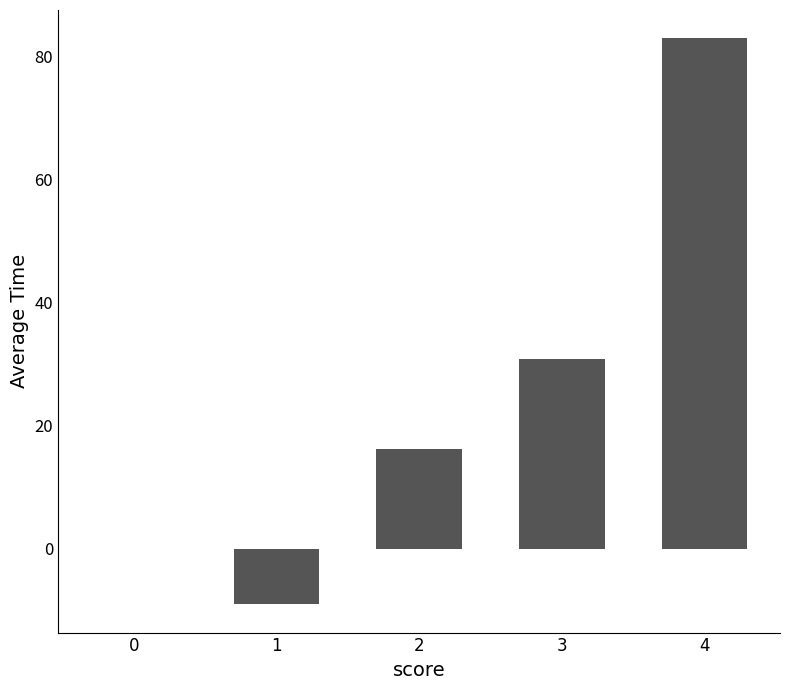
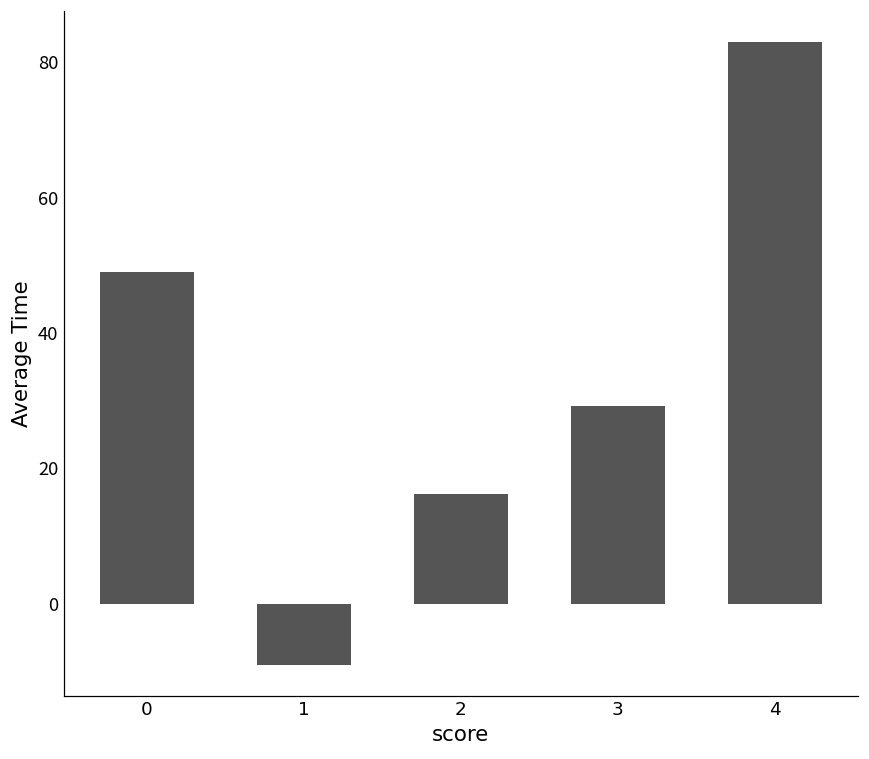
0: 0 -> 49
3: 31 -> 29
